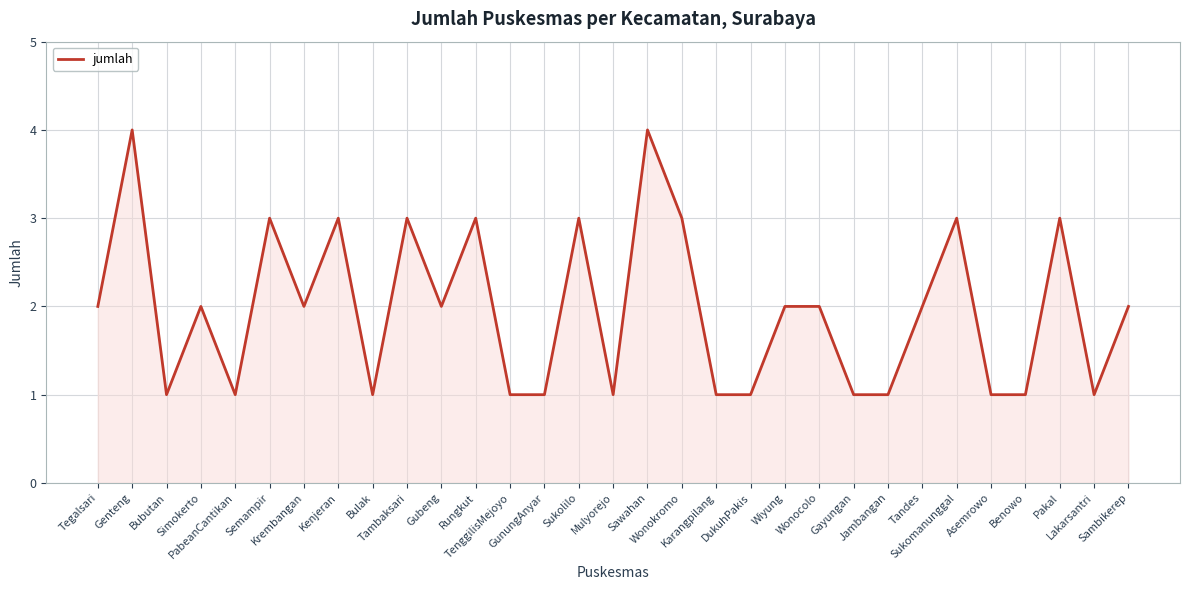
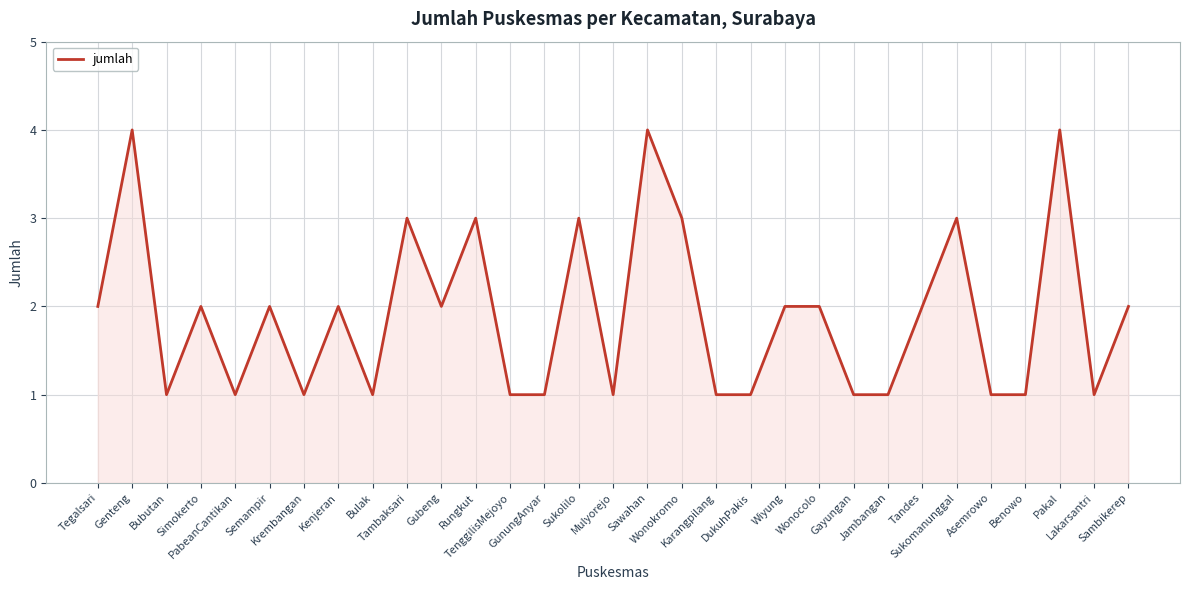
Semampir: 3 -> 2
Krembangan: 2 -> 1
Kenjeran: 3 -> 2
Pakal: 3 -> 4
